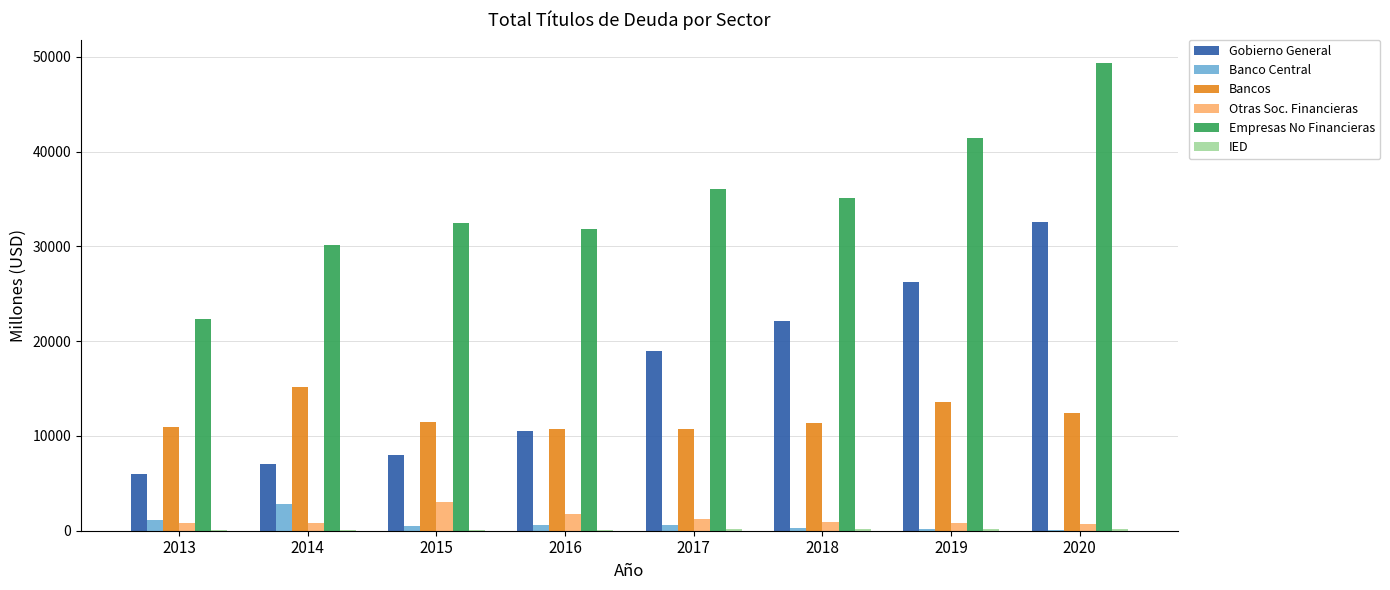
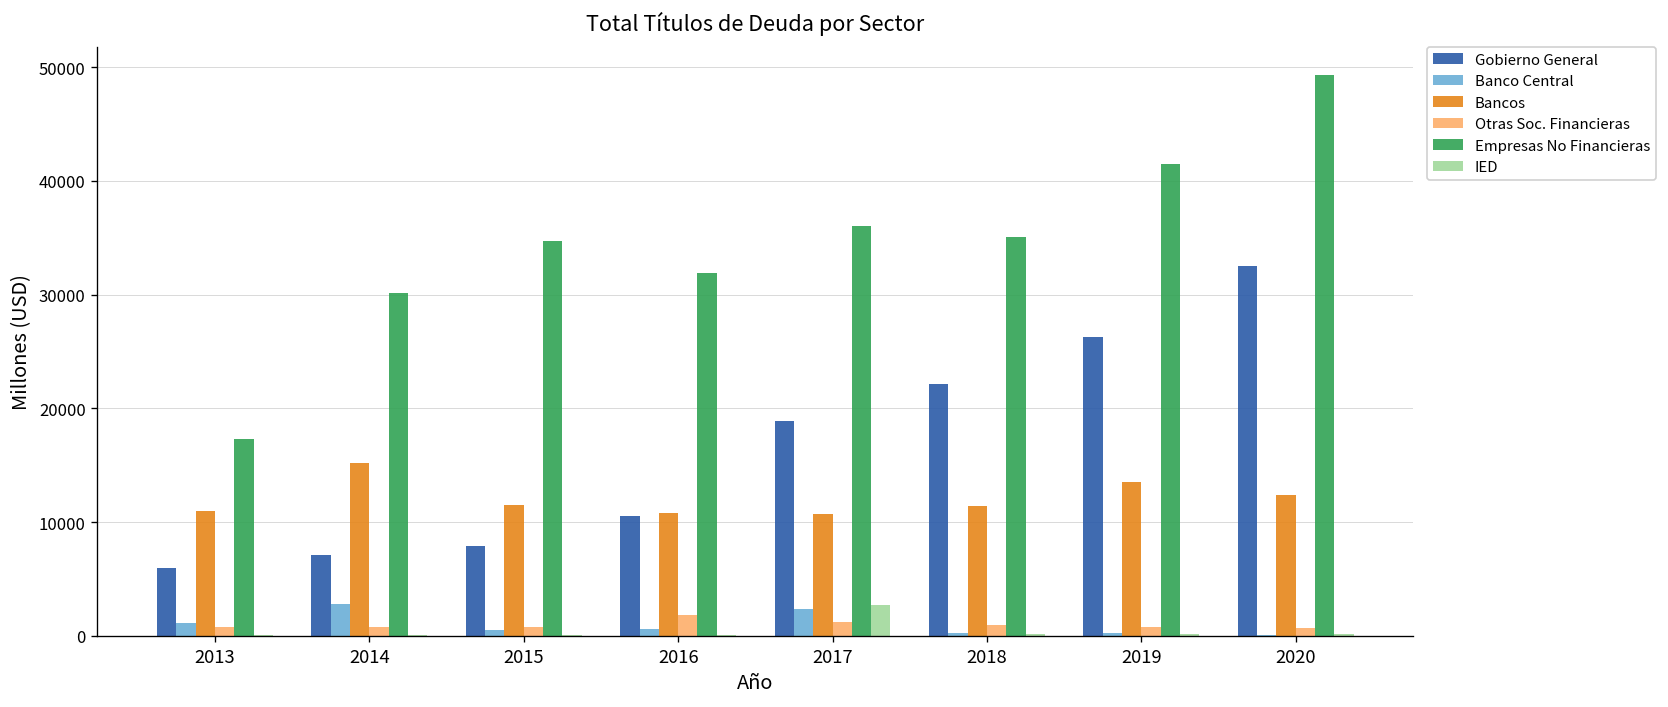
Empresas No Financieras, 2013: 22000 -> 17000
Otras Soc. Financieras, 2015: 3000 -> 1000
Empresas No Financieras, 2015: 32000 -> 35000
Banco Central, 2017: 1000 -> 2000
IED, 2017: 0 -> 3000
